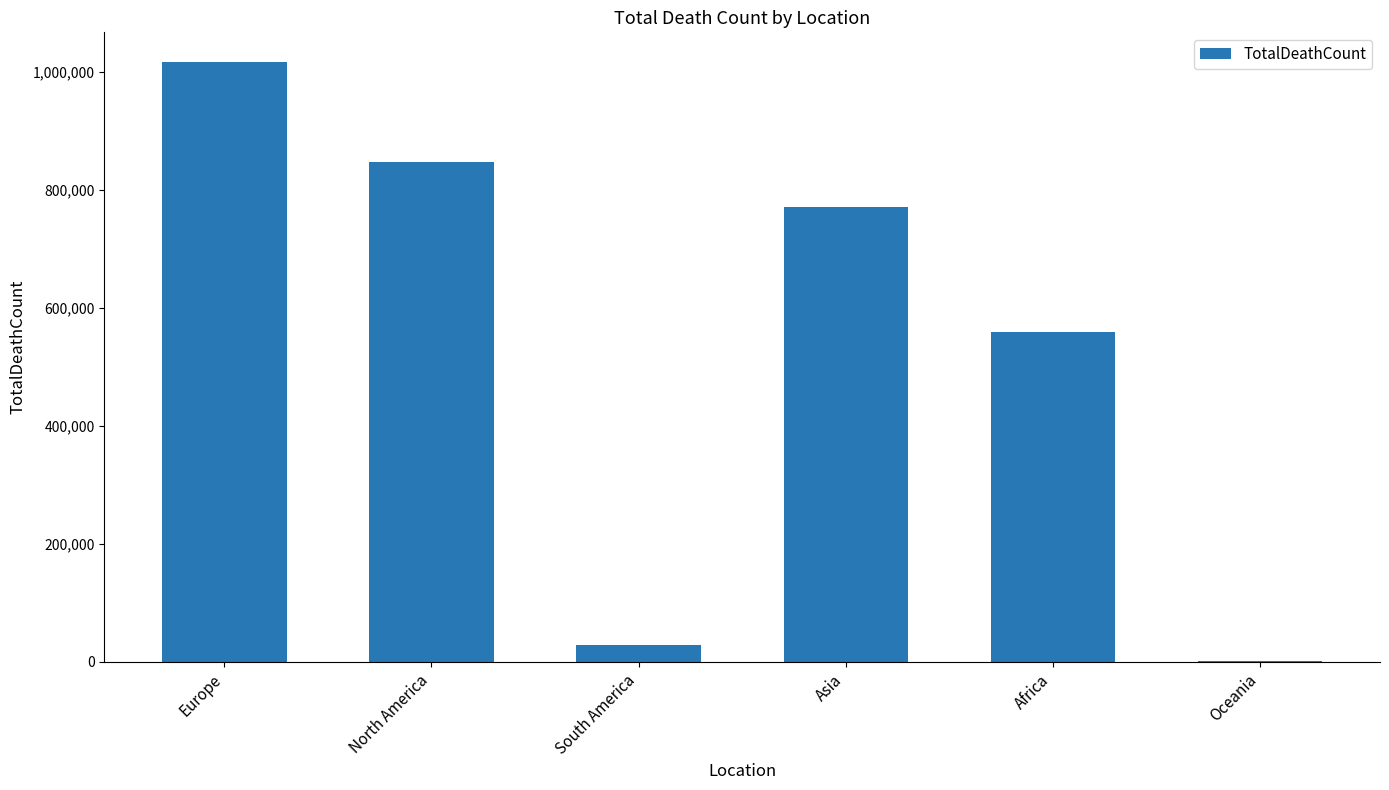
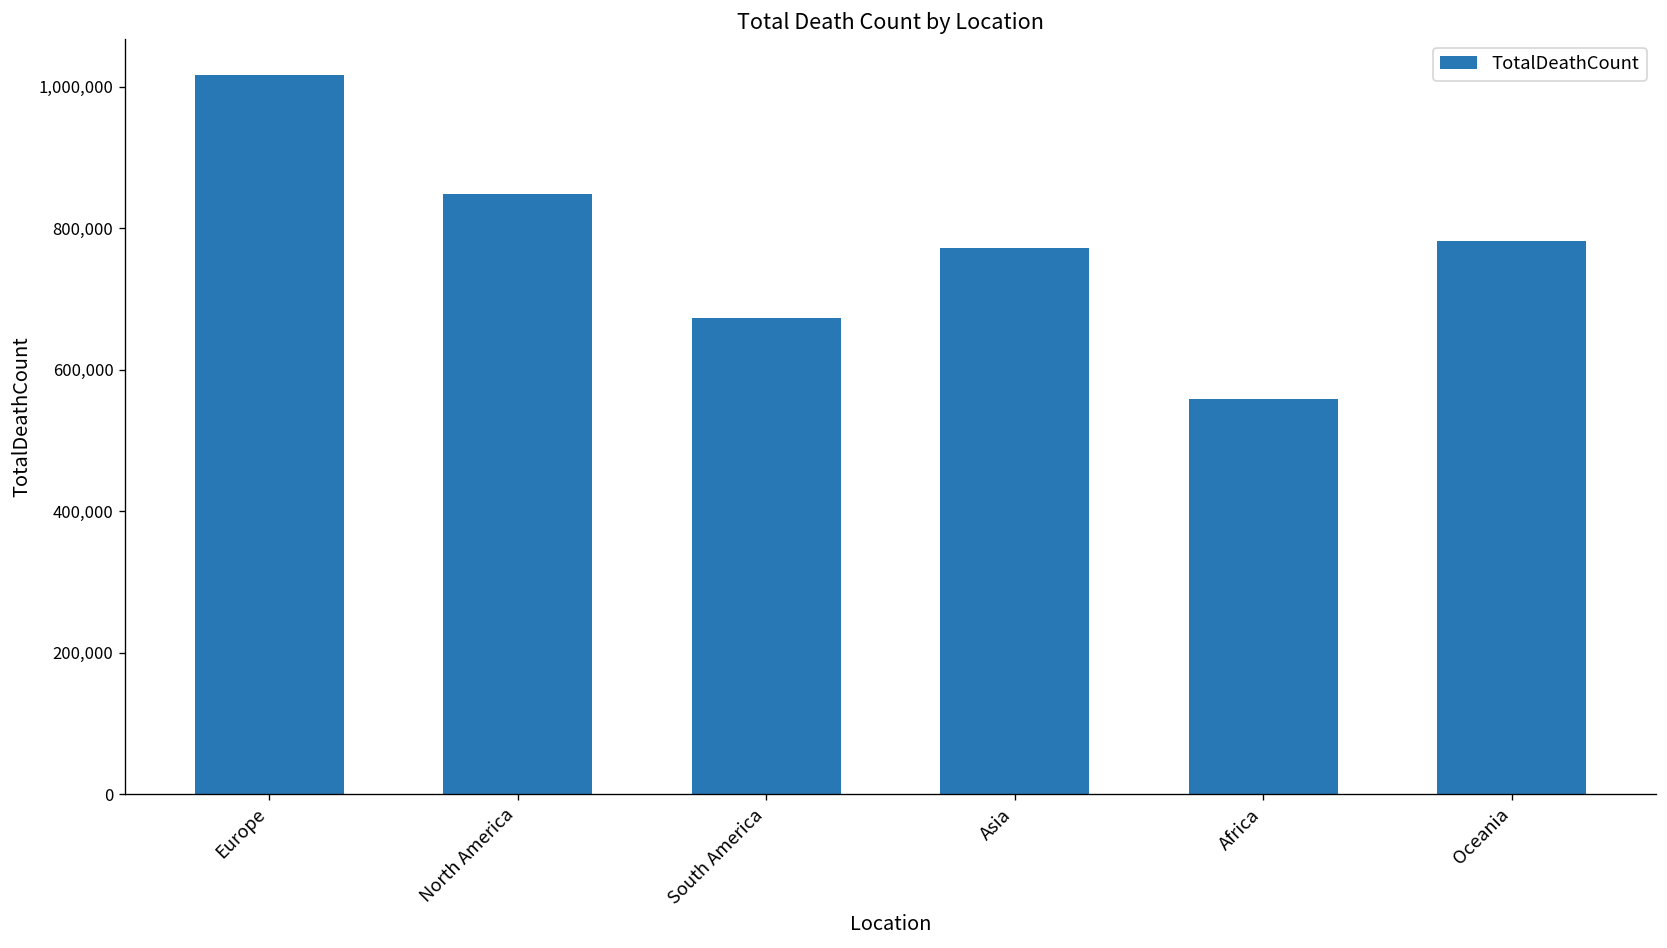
South America: 30,000 -> 670,000
Oceania: 0 -> 780,000
